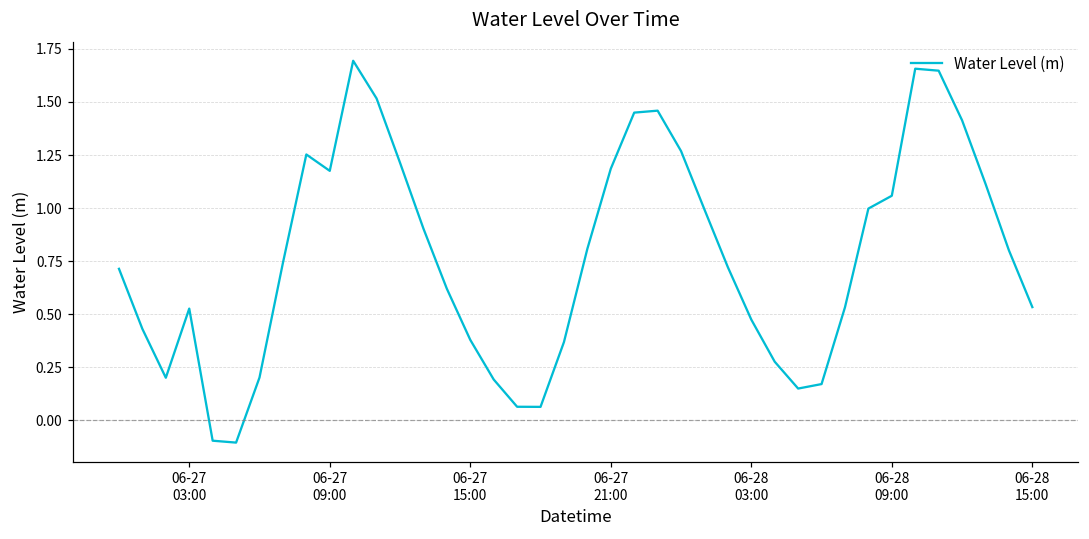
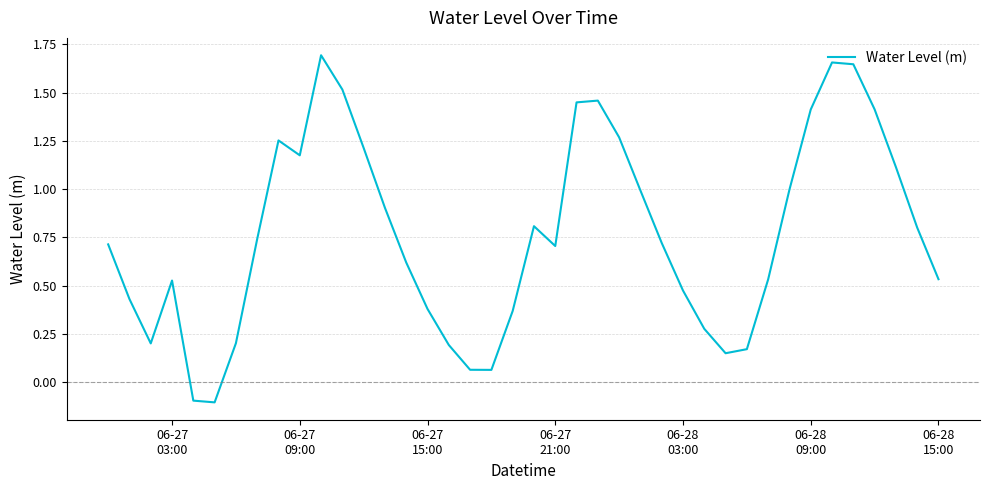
06-27 21:00: 1.19 -> 0.71
06-28 09:00: 1.06 -> 1.41
